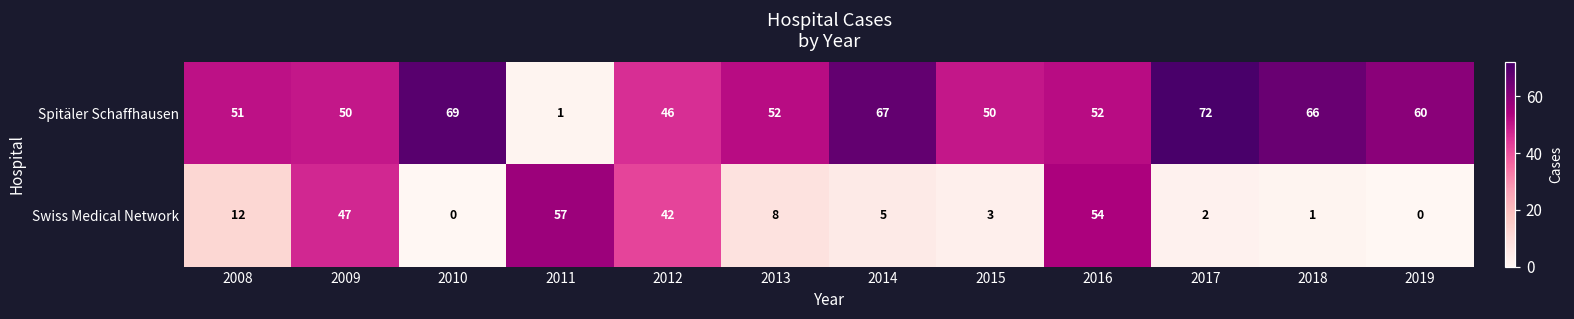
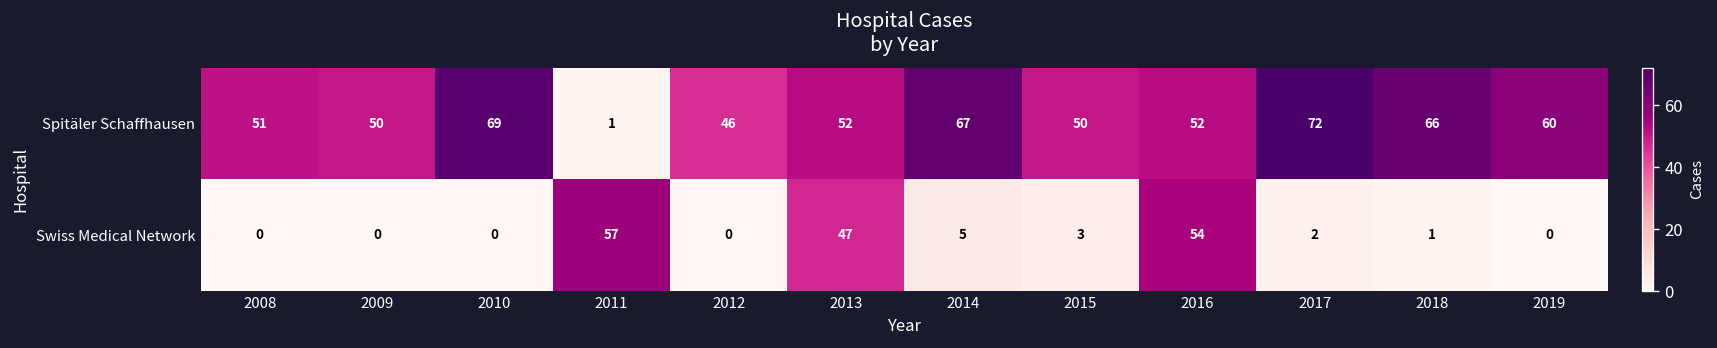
Swiss Medical Network, 2008: 12 -> 0
Swiss Medical Network, 2009: 47 -> 0
Swiss Medical Network, 2012: 42 -> 0
Swiss Medical Network, 2013: 8 -> 47
